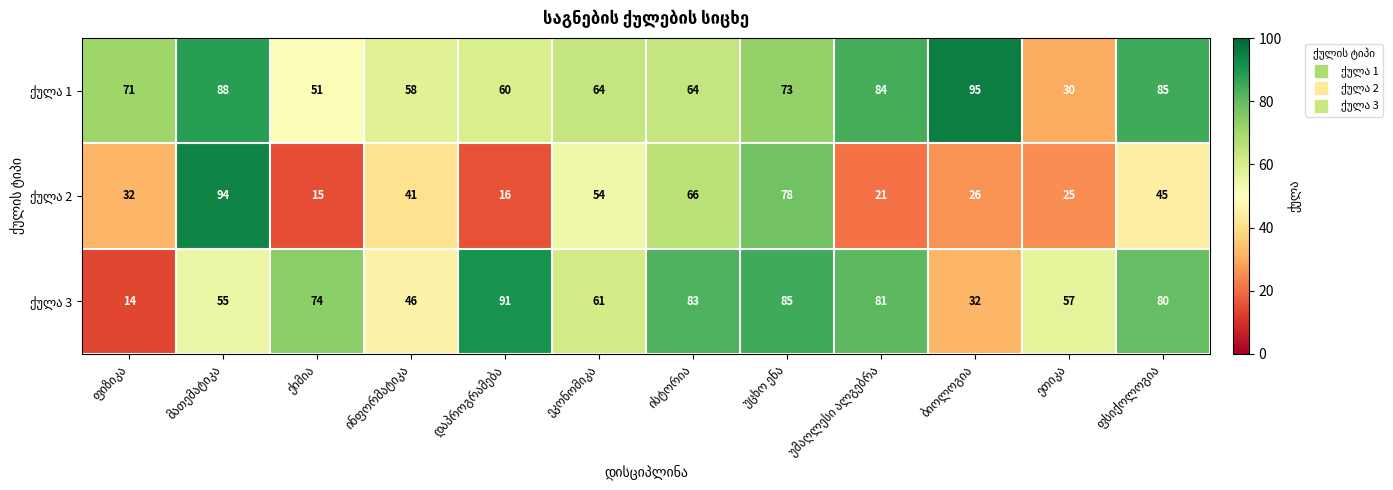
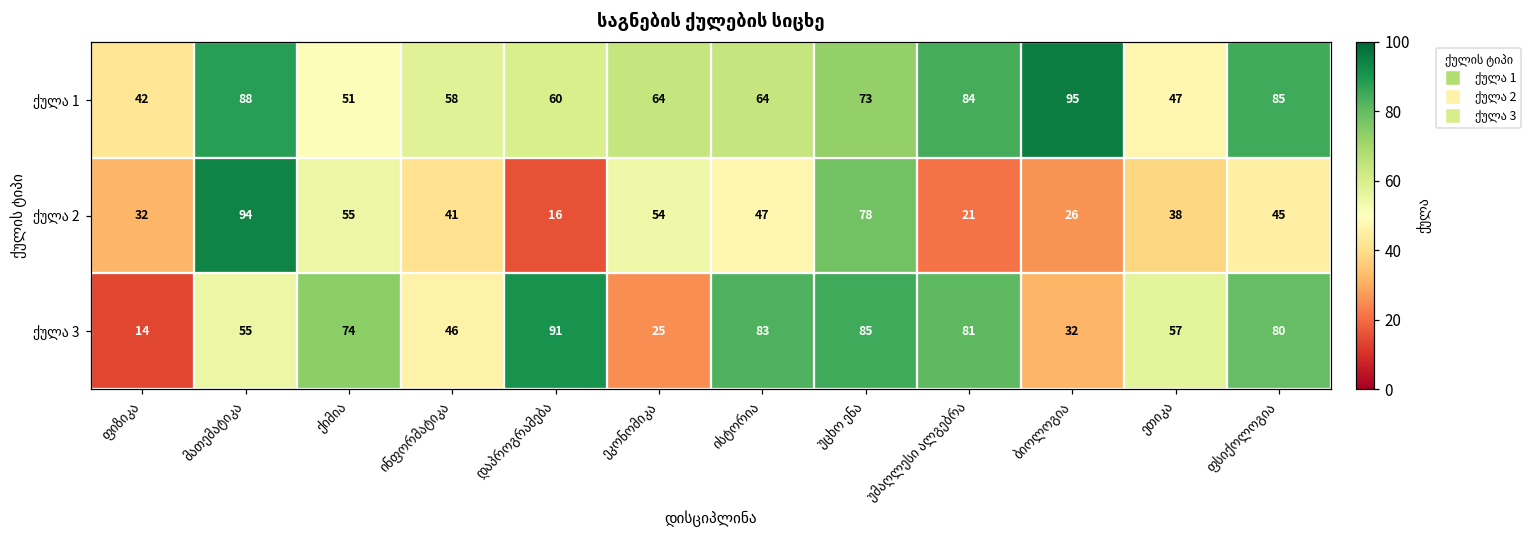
ქულა 1, ფიზიკა: 71 -> 42
ქულა 1, ეთიკა: 30 -> 47
ქულა 2, ქიმია: 15 -> 55
ქულა 2, ისტორია: 66 -> 47
ქულა 2, ეთიკა: 25 -> 38
ქულა 3, ეკონომიკა: 61 -> 25
